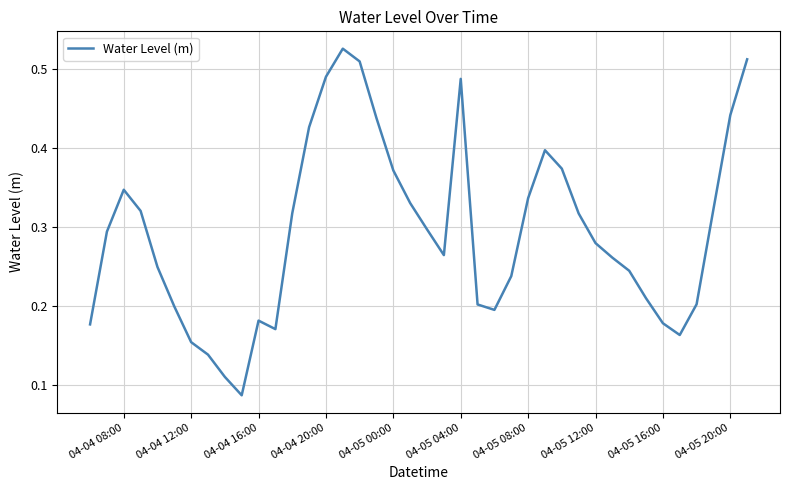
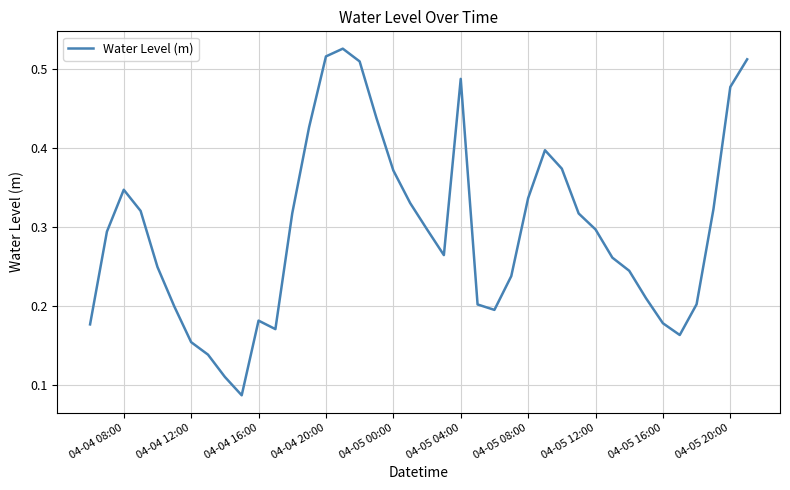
04-04 20:00: 0.49 -> 0.52
04-05 12:00: 0.28 -> 0.30
04-05 20:00: 0.44 -> 0.48
